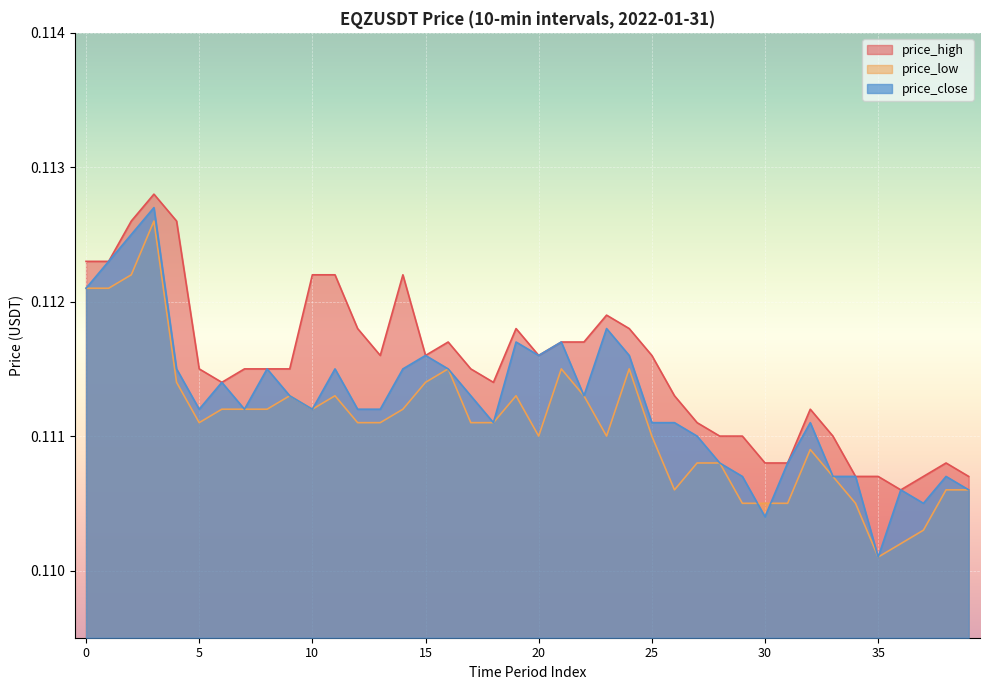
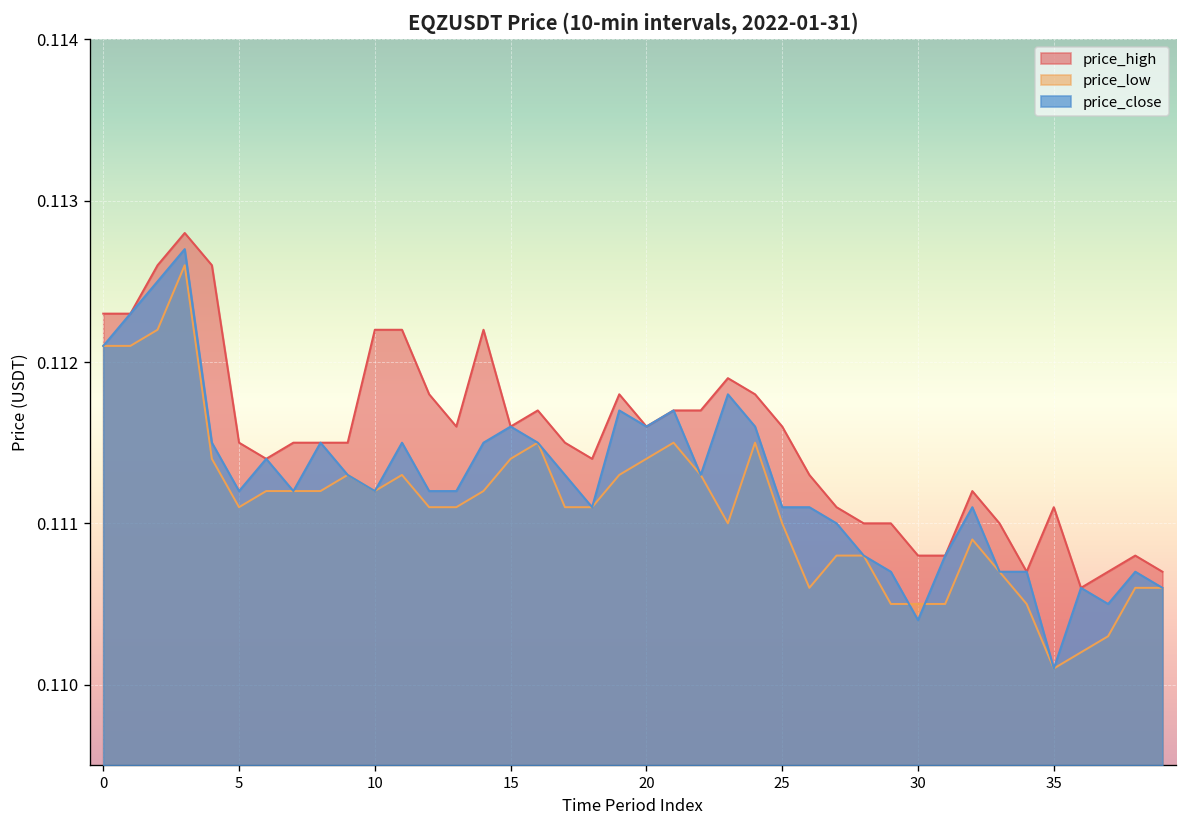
price_low, 20: 0.1110 -> 0.1114
price_high, 35: 0.1107 -> 0.1111
